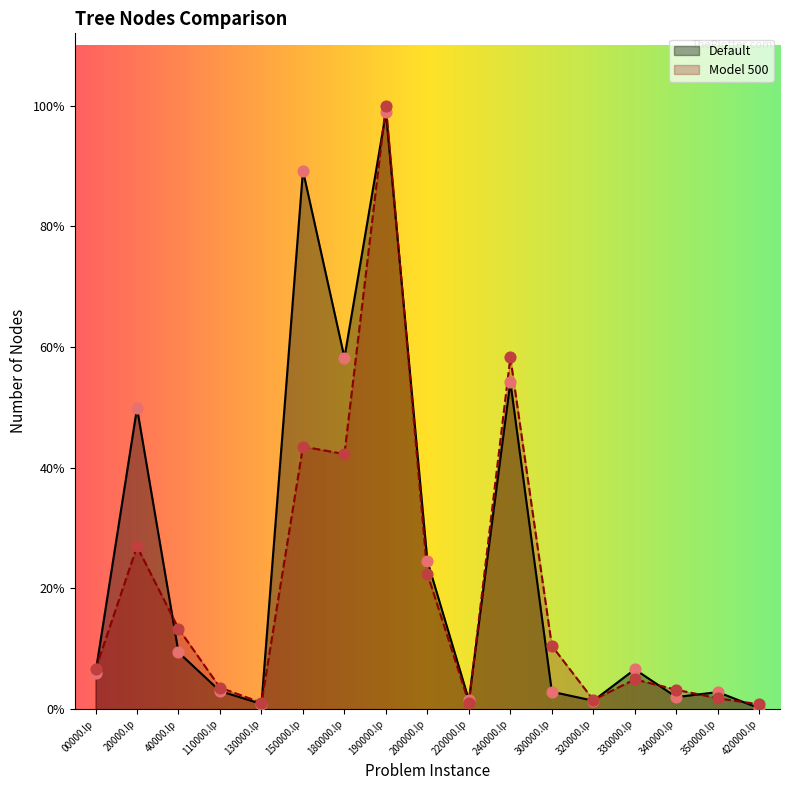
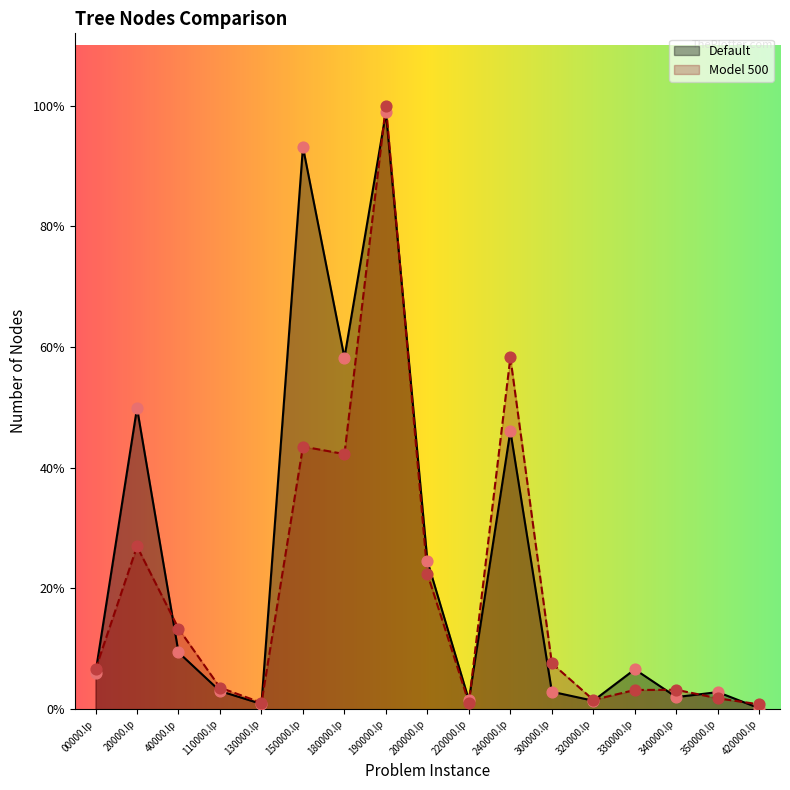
Default, 150000.lp: 89% -> 93%
Default, 240000.lp: 54% -> 46%
Model 500, 300000.lp: 11% -> 8%
Model 500, 330000.lp: 5% -> 3%
